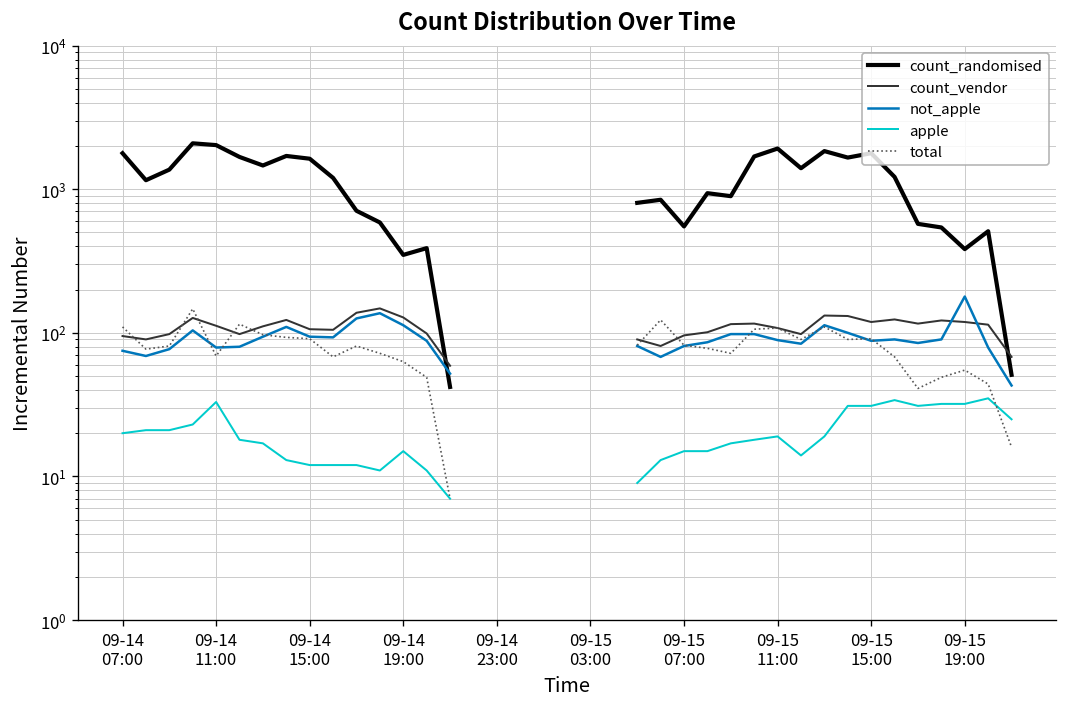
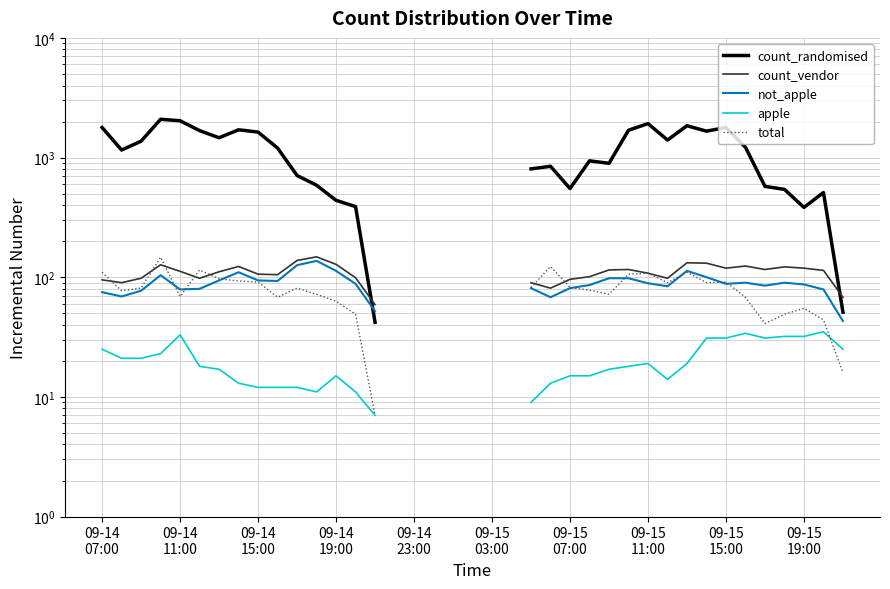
apple, 09-14 07:00: 20 -> 25
count_randomised, 09-14 19:00: 350 -> 440
not_apple, 09-15 19:00: 180 -> 90
